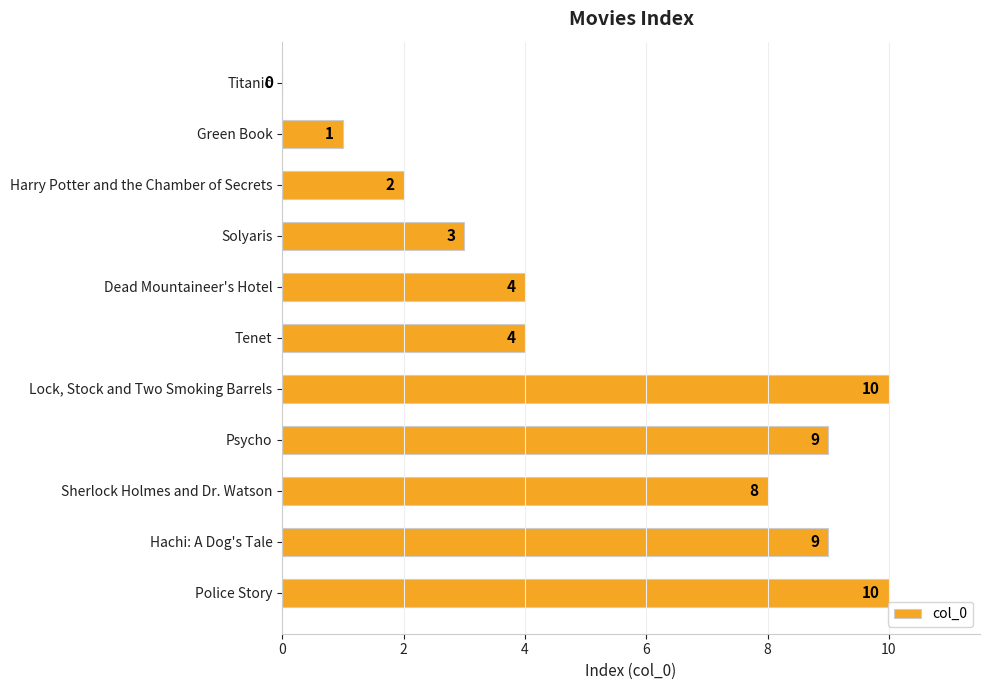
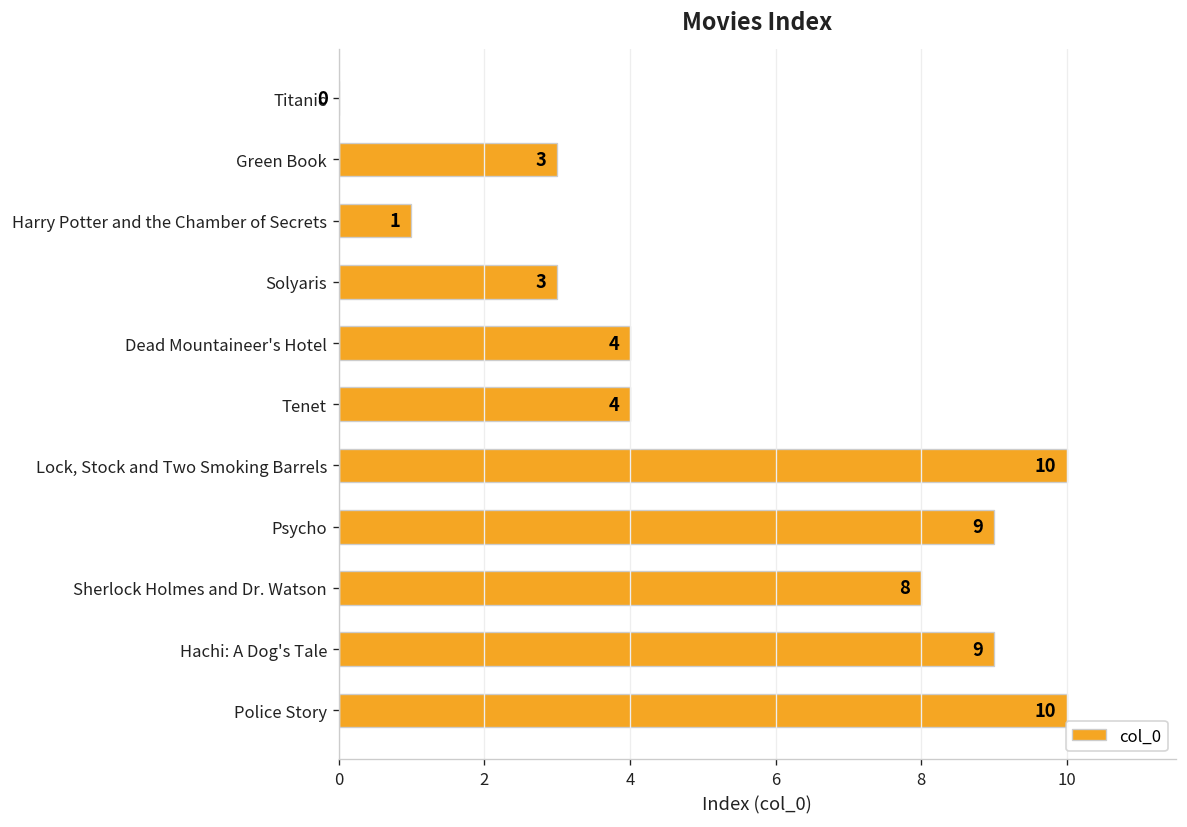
Green Book: 1 -> 3
Harry Potter and the Chamber of Secrets: 2 -> 1
